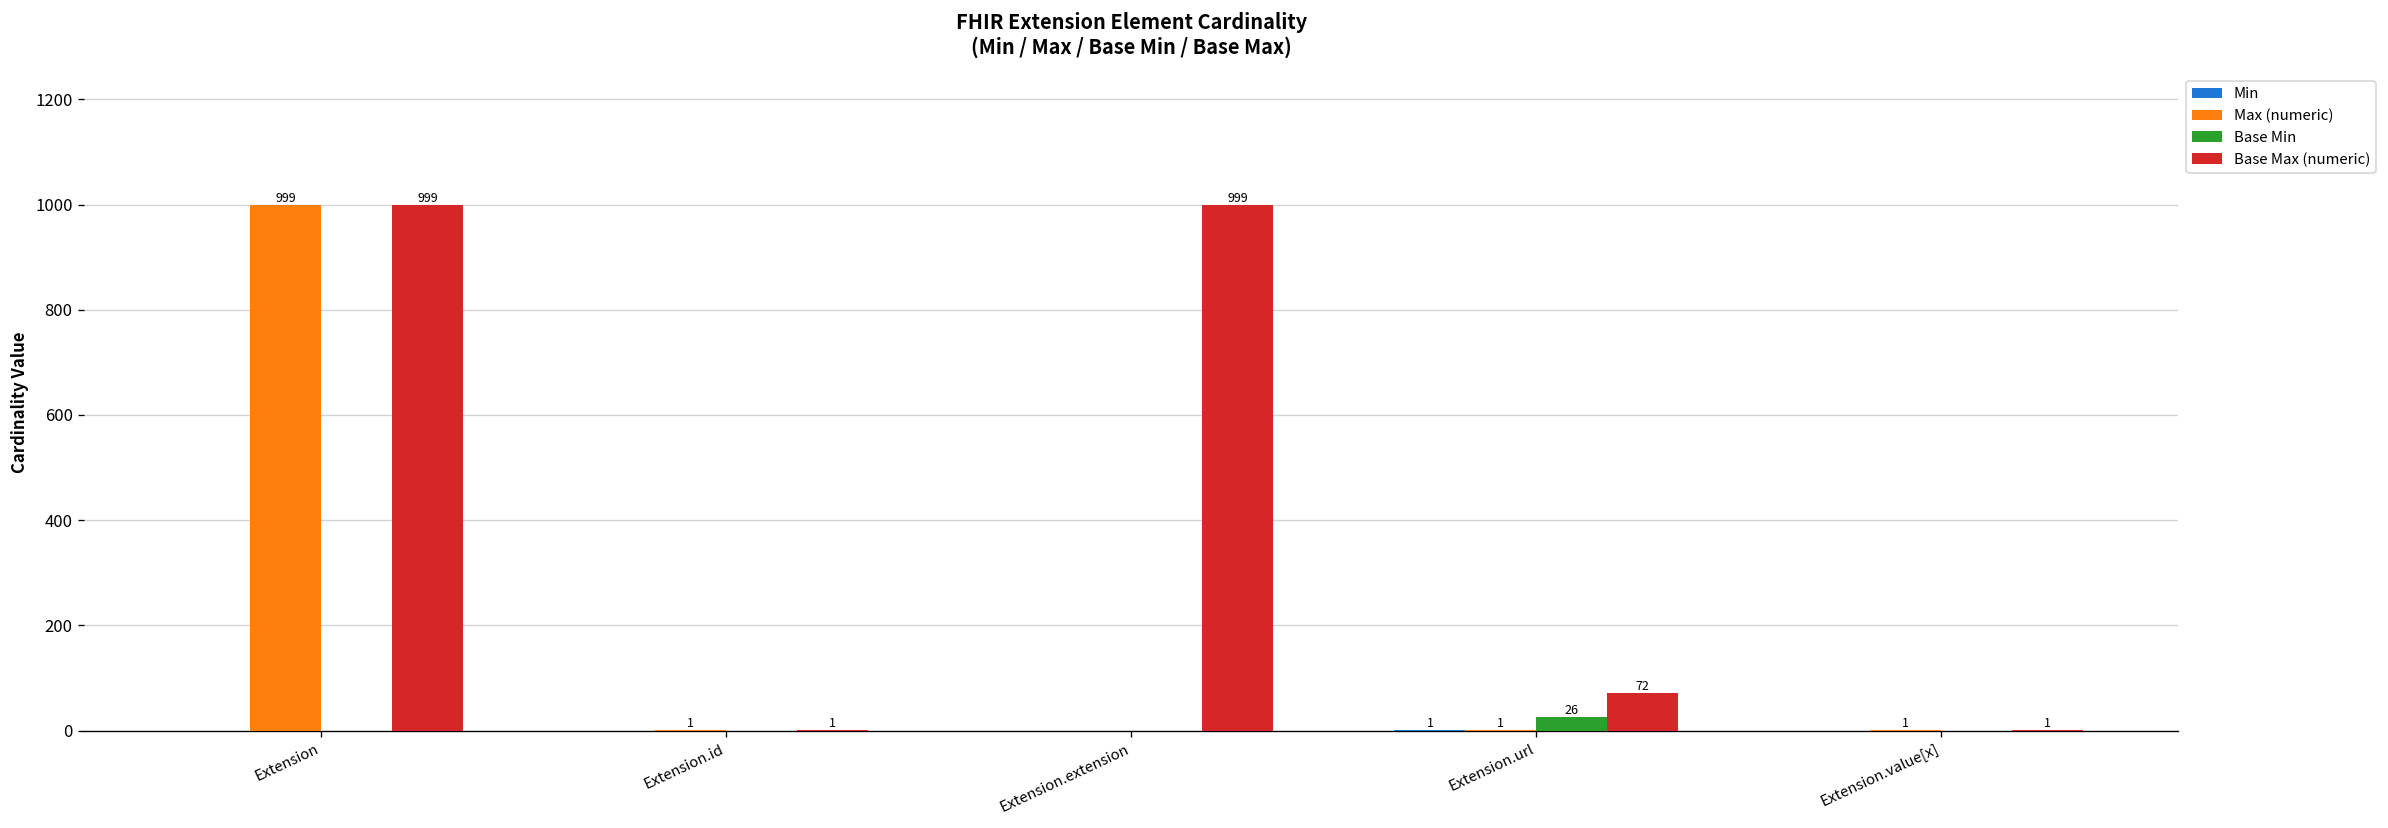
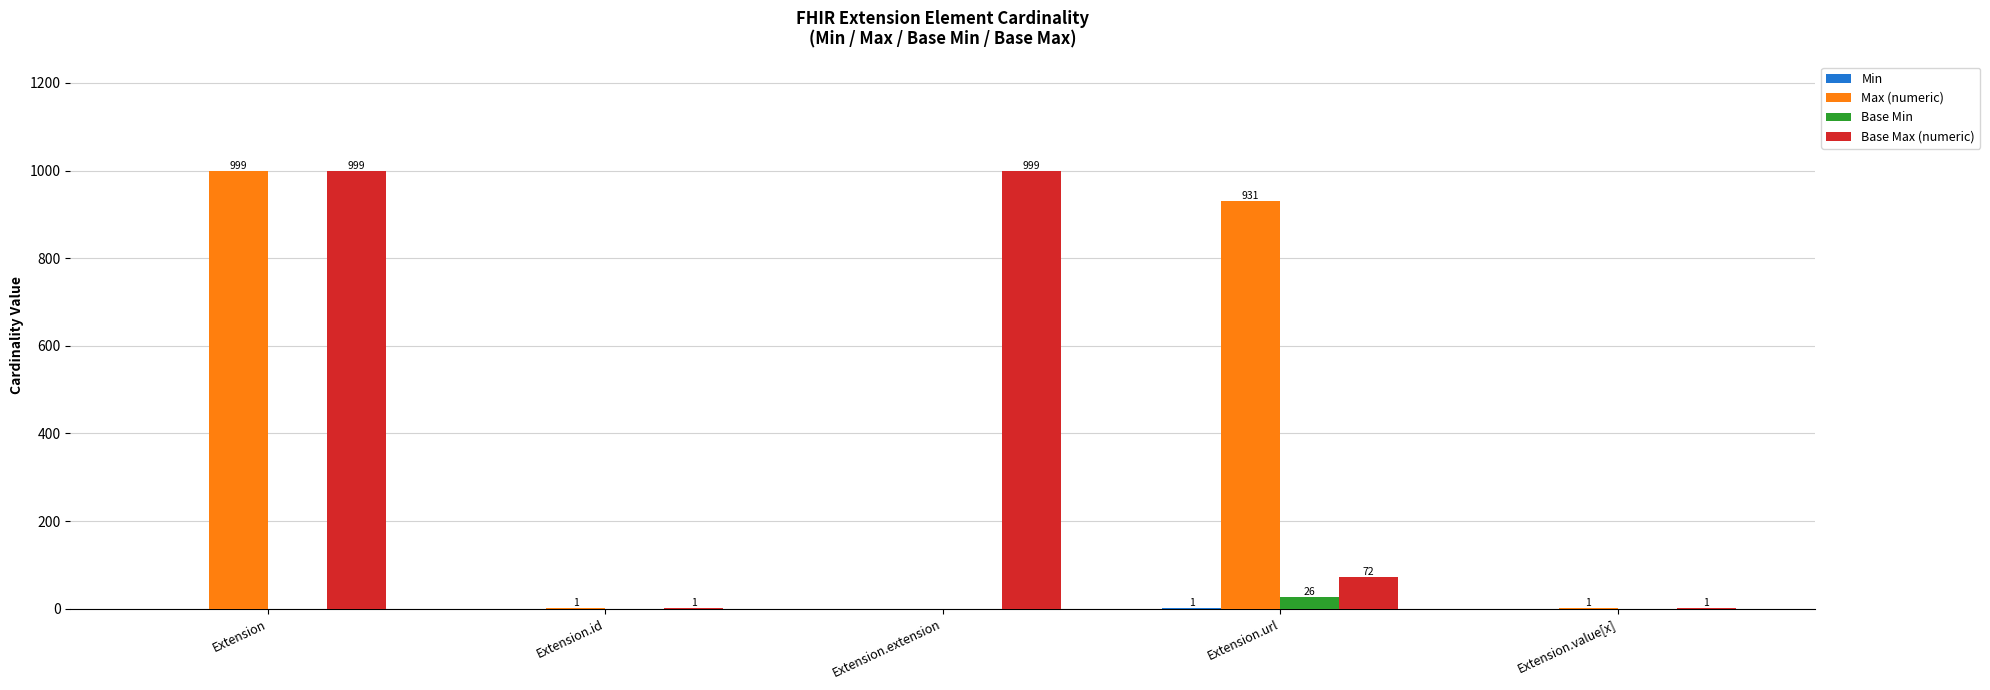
Max (numeric), Extension.url: 1 -> 931
